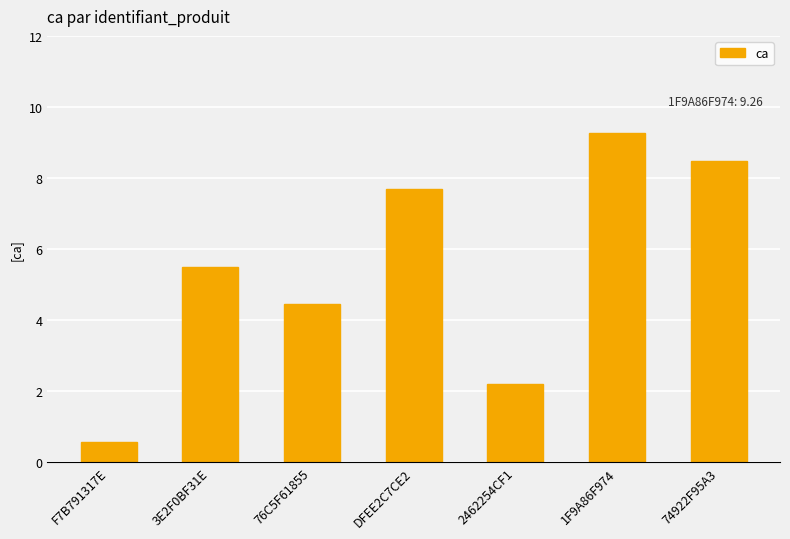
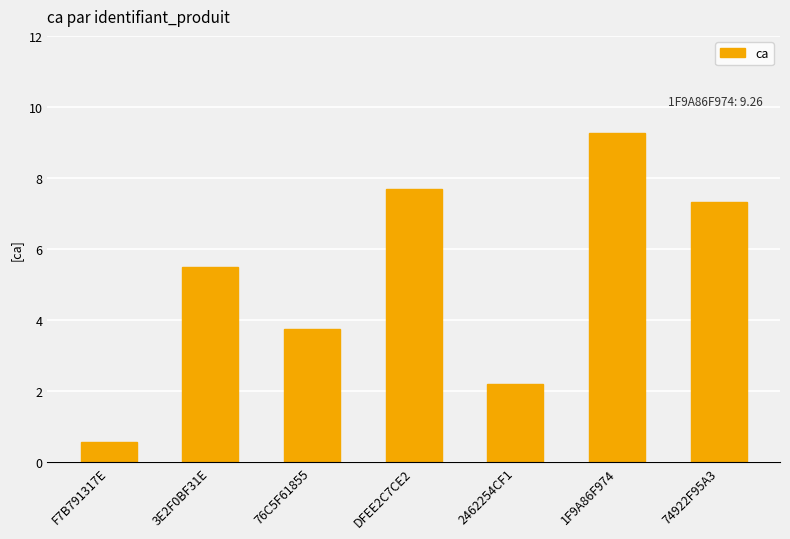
76C5F61855: 4.4 -> 3.7
74922F95A3: 8.5 -> 7.3
